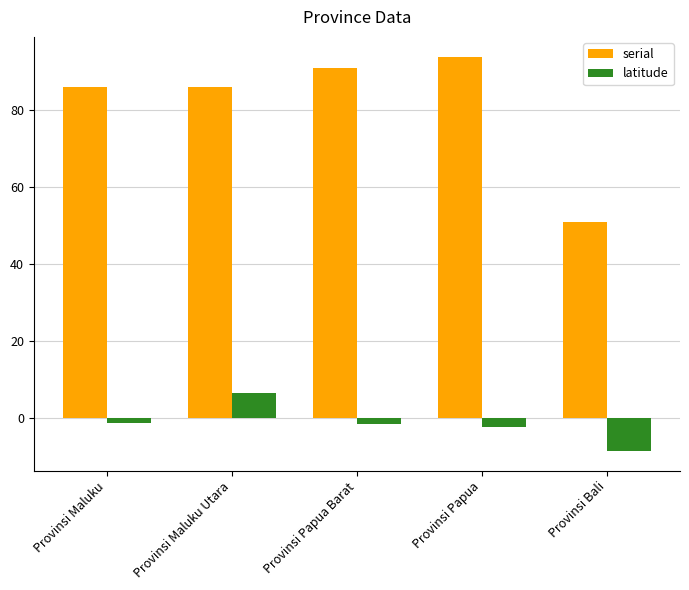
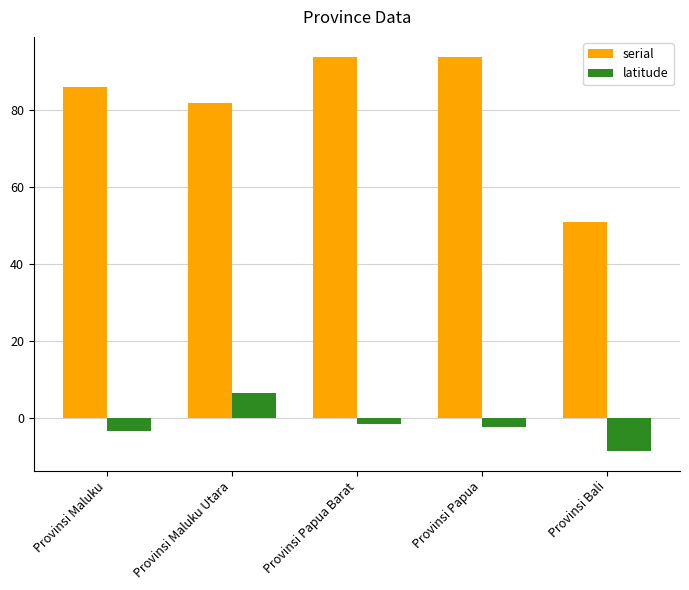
latitude, Provinsi Maluku: -1 -> -3
serial, Provinsi Maluku Utara: 86 -> 82
serial, Provinsi Papua Barat: 91 -> 94
